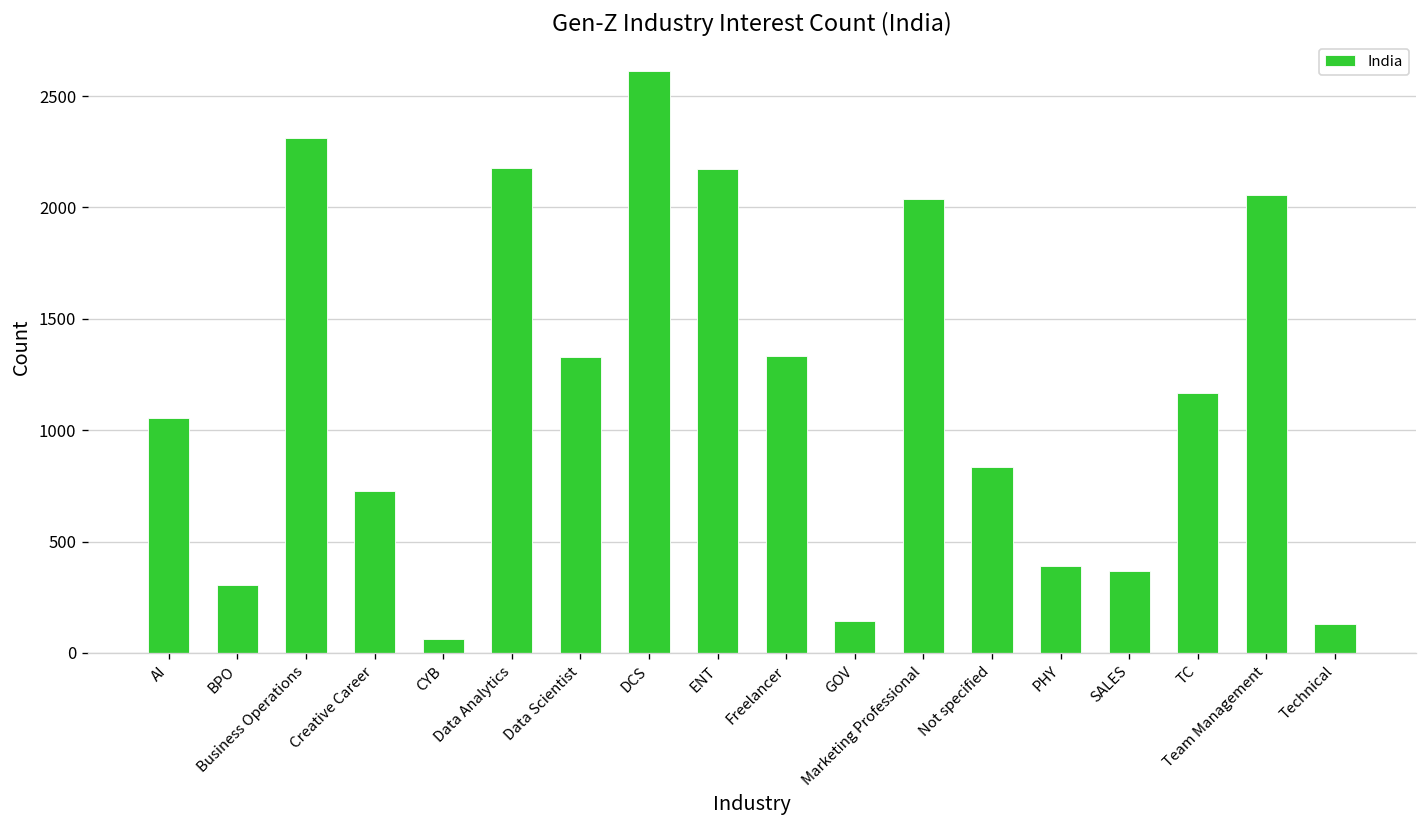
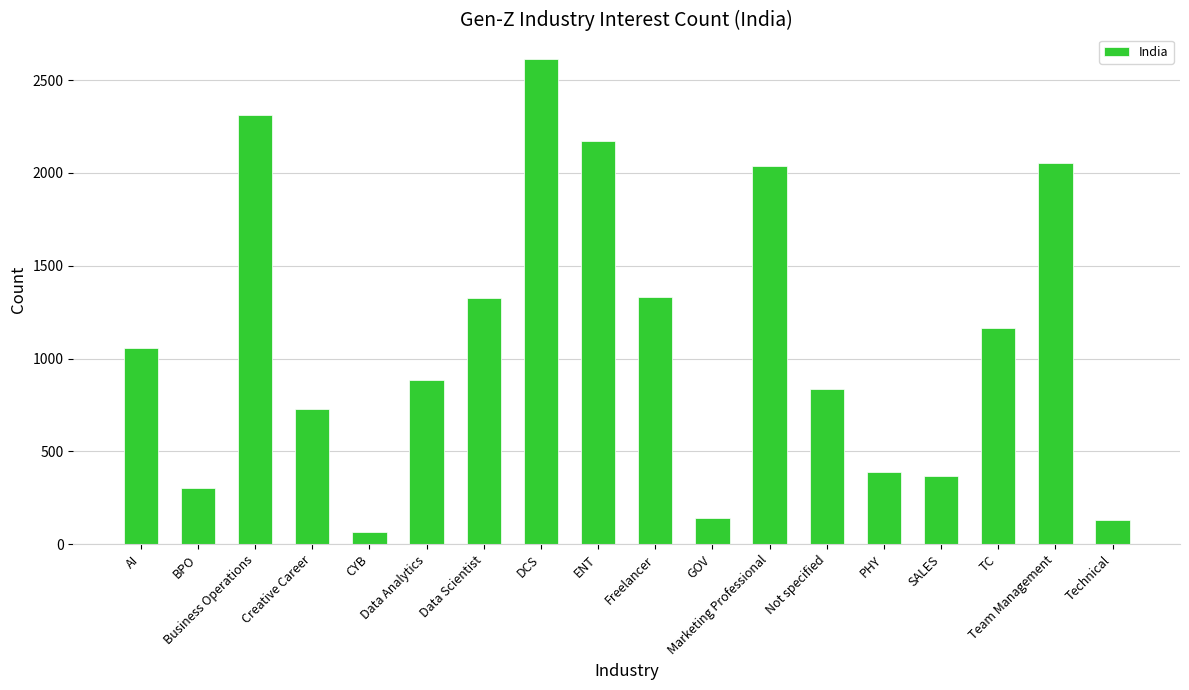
Data Analytics: 2180 -> 880
